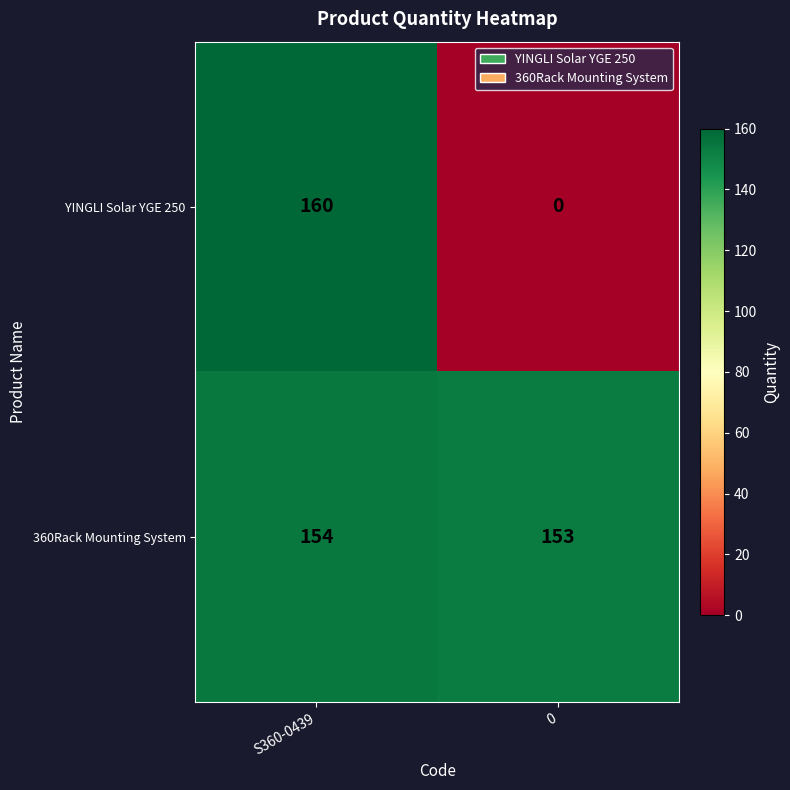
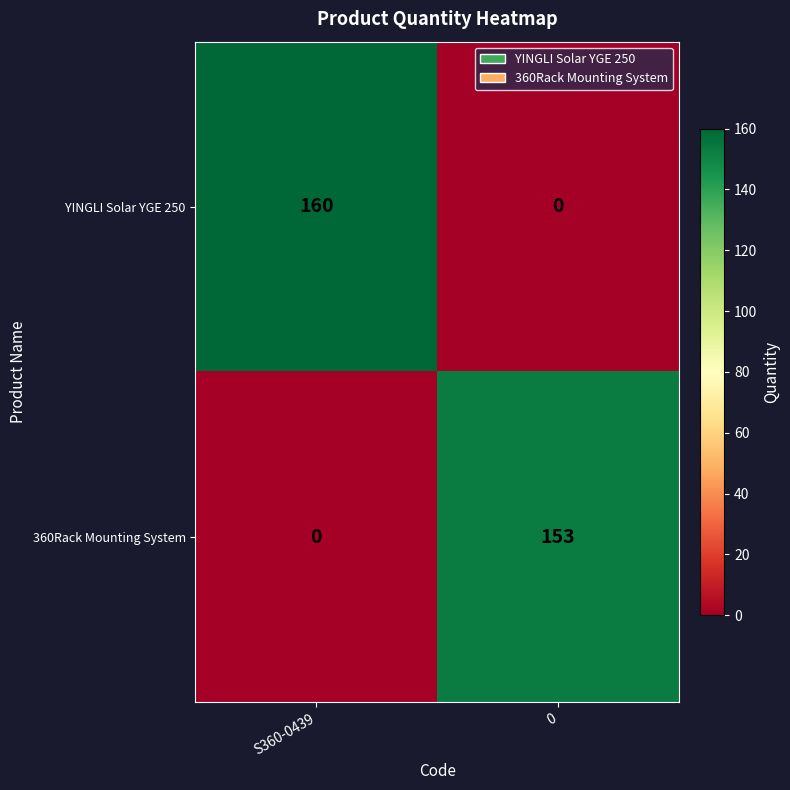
360Rack Mounting System, S360-0439: 154 -> 0
